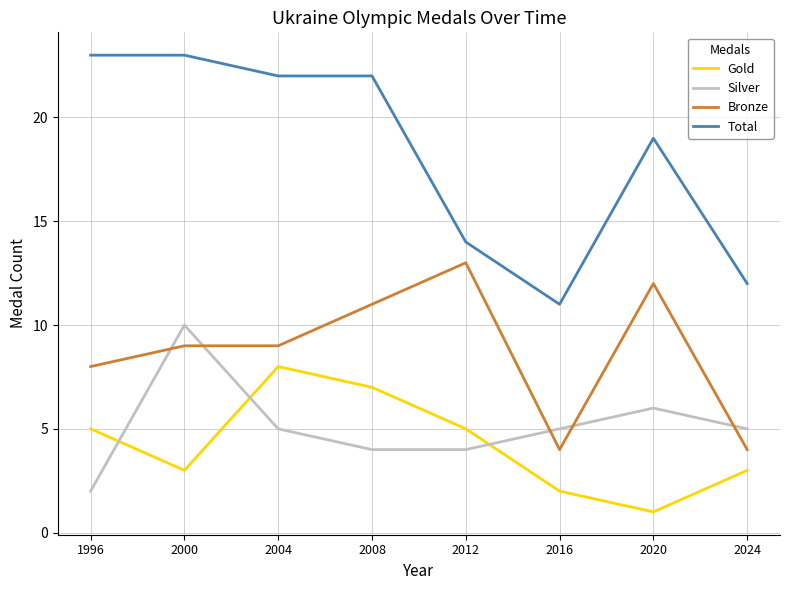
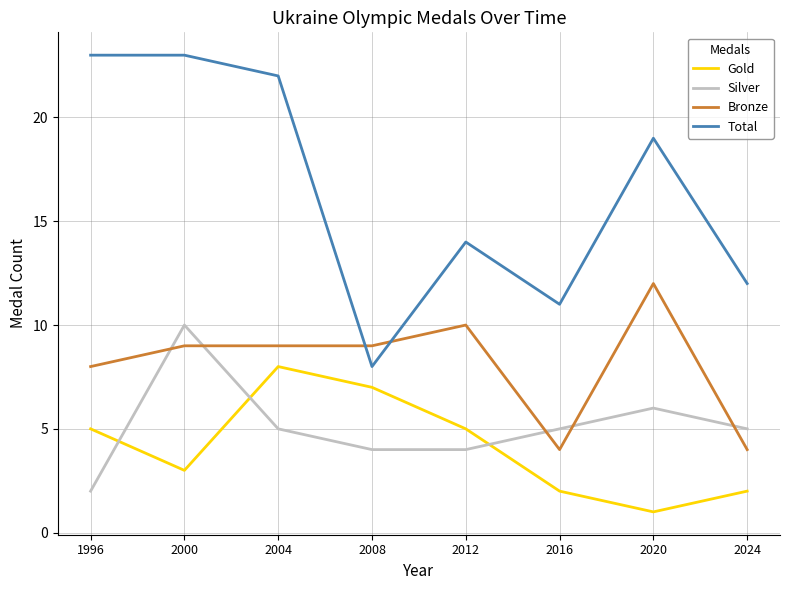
Bronze, 2008: 11 -> 9
Total, 2008: 22 -> 8
Bronze, 2012: 13 -> 10
Gold, 2024: 3 -> 2
